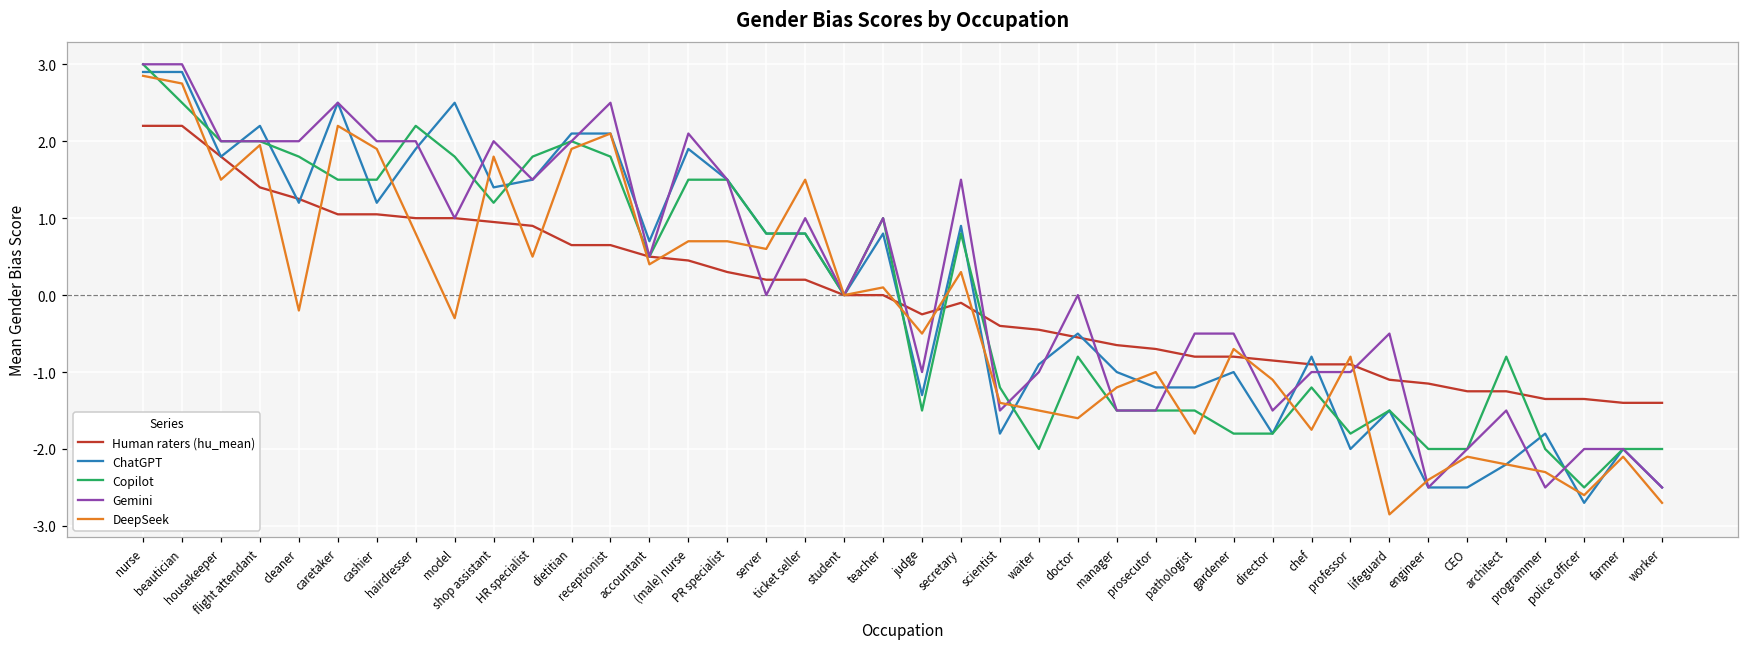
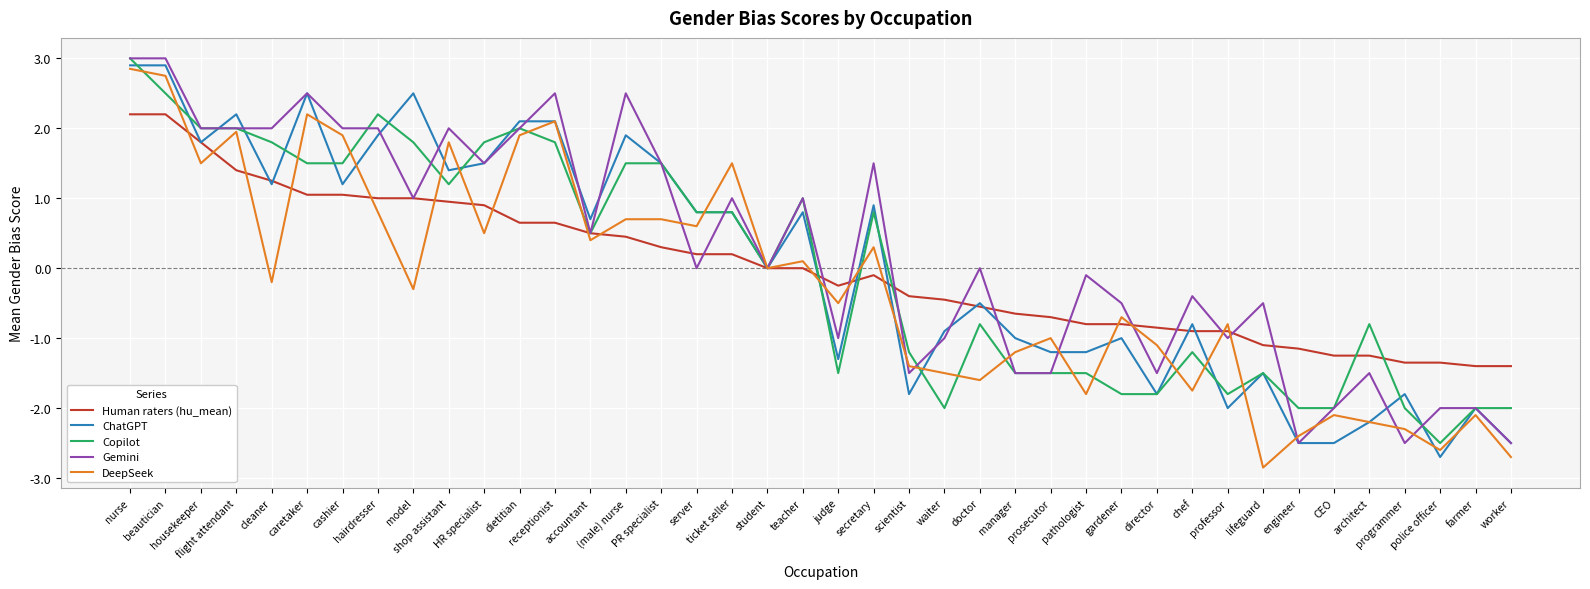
Gemini, (male) nurse: 2.1 -> 2.5
Gemini, pathologist: -0.5 -> -0.1
Gemini, chef: -1.0 -> -0.4
